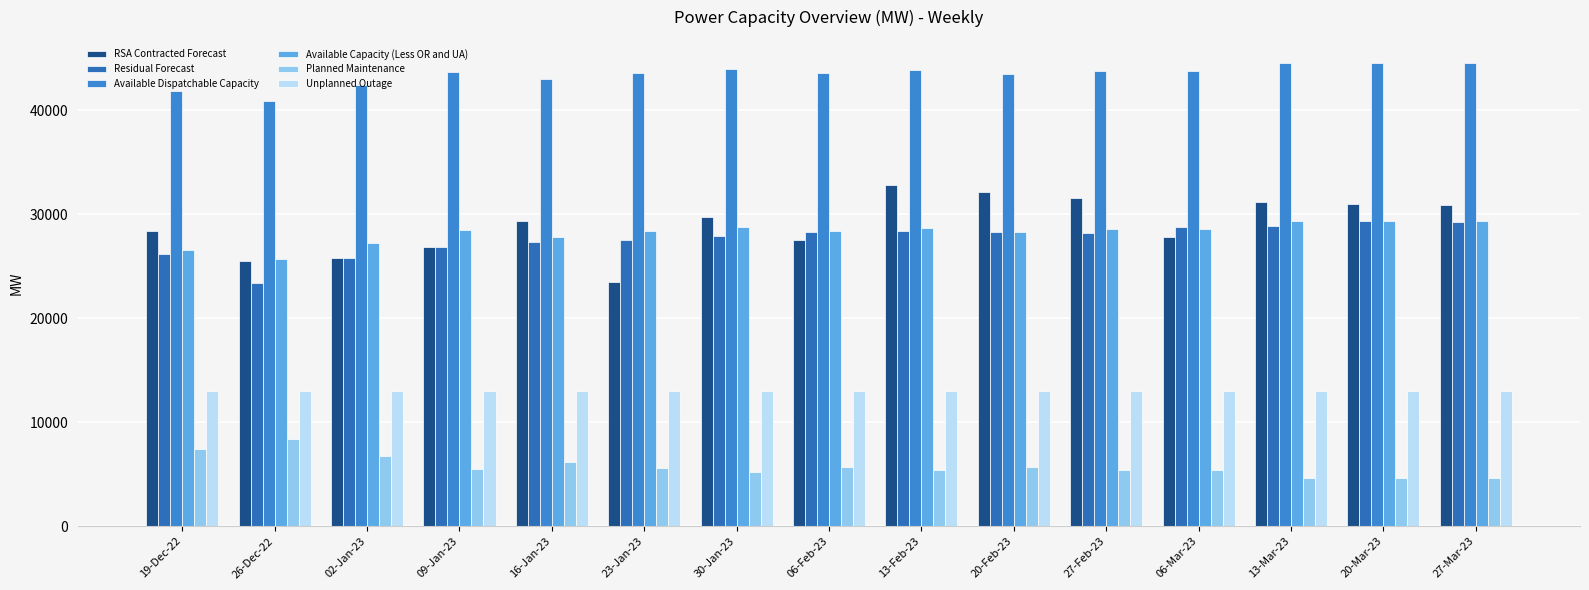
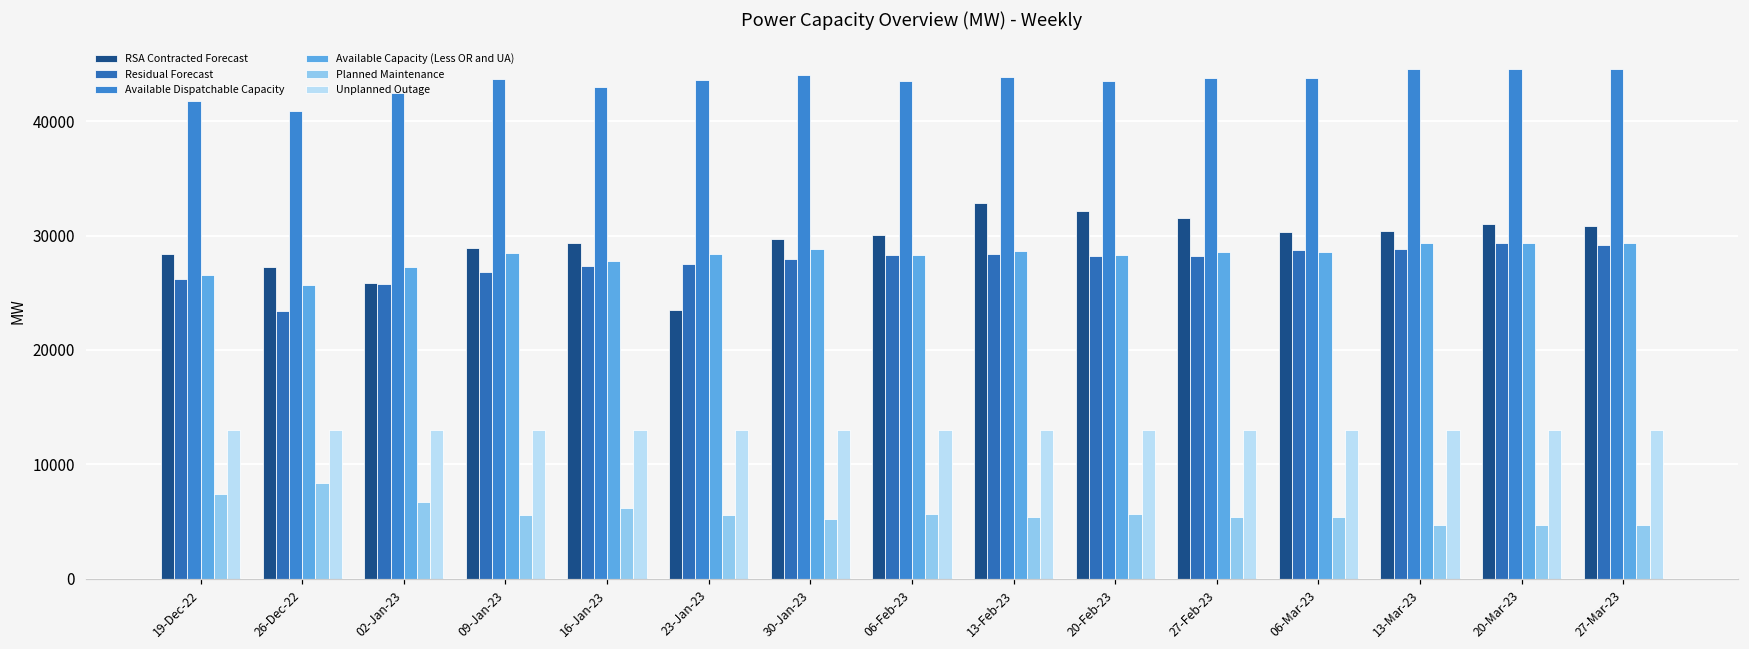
RSA Contracted Forecast, 26-Dec-22: 25500 -> 27200
RSA Contracted Forecast, 09-Jan-23: 26800 -> 28900
RSA Contracted Forecast, 06-Feb-23: 27500 -> 30100
RSA Contracted Forecast, 06-Mar-23: 27800 -> 30300
RSA Contracted Forecast, 13-Mar-23: 31200 -> 30400
